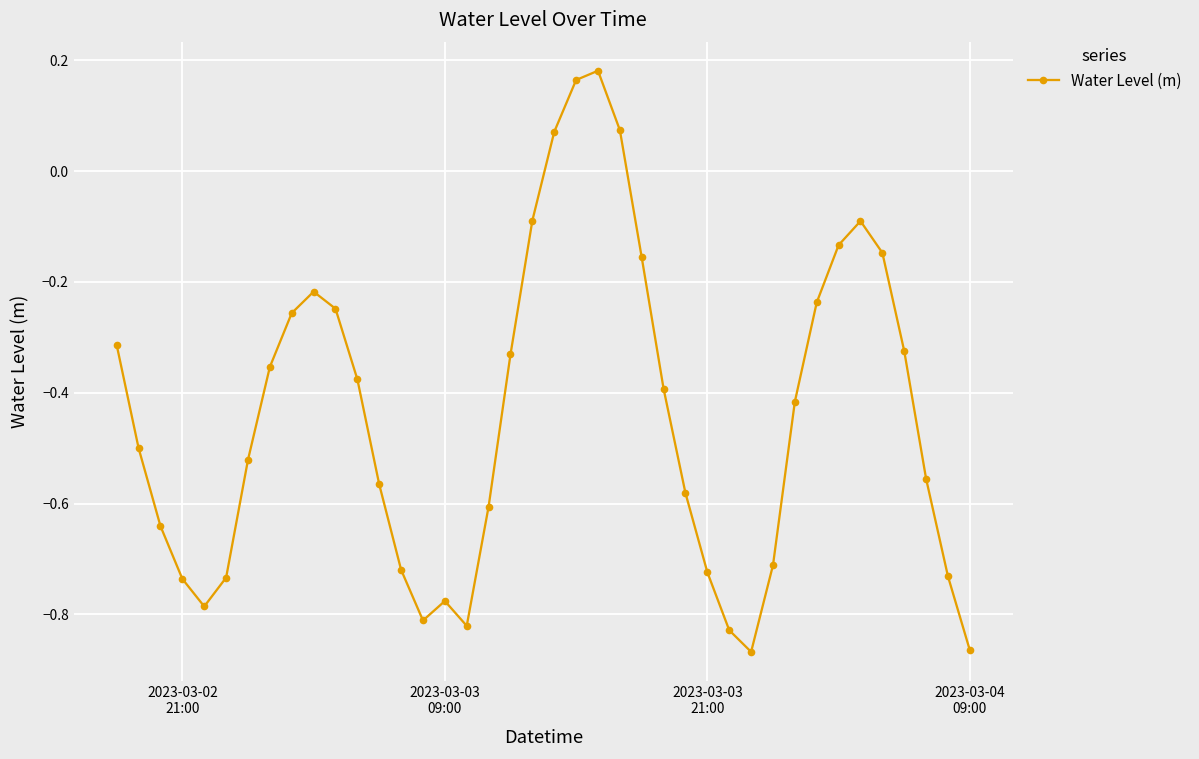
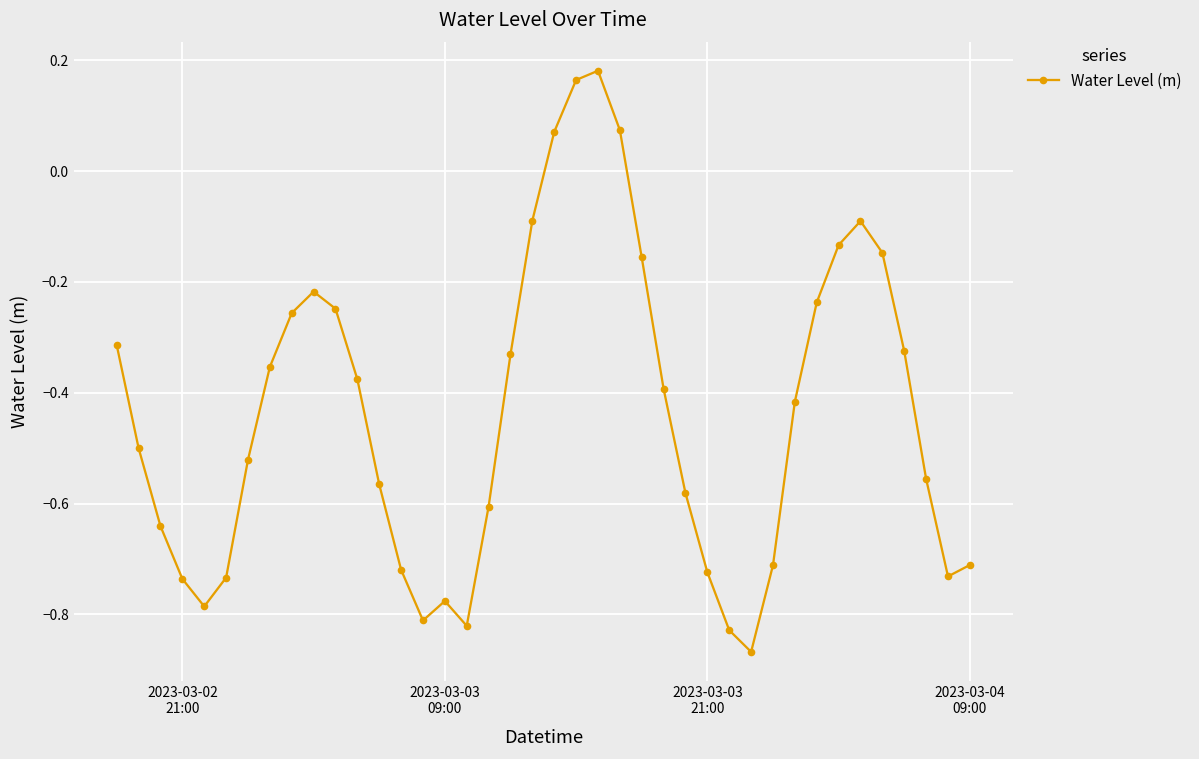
2023-03-04 09:00: -0.86 -> -0.71
